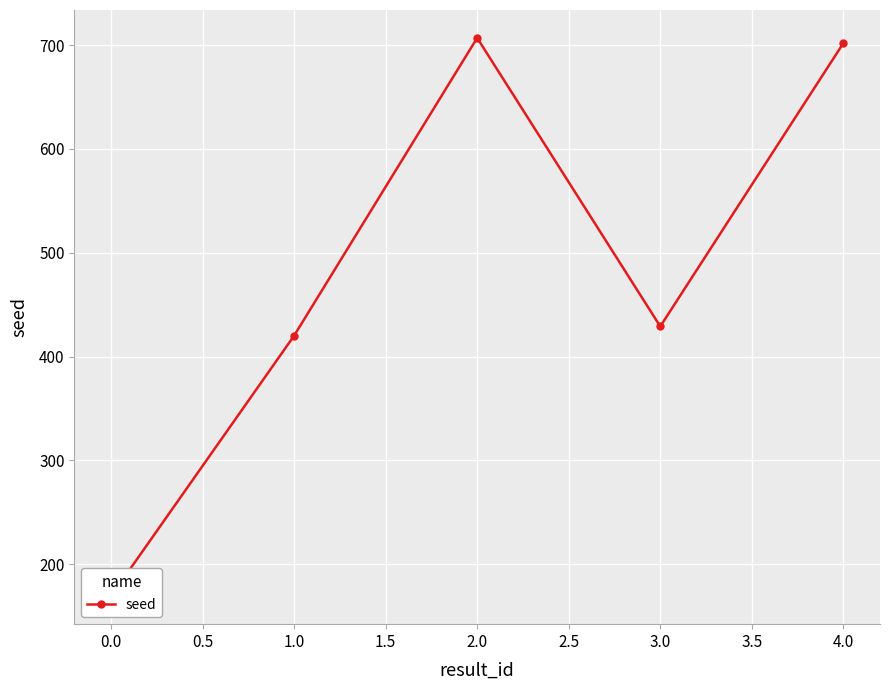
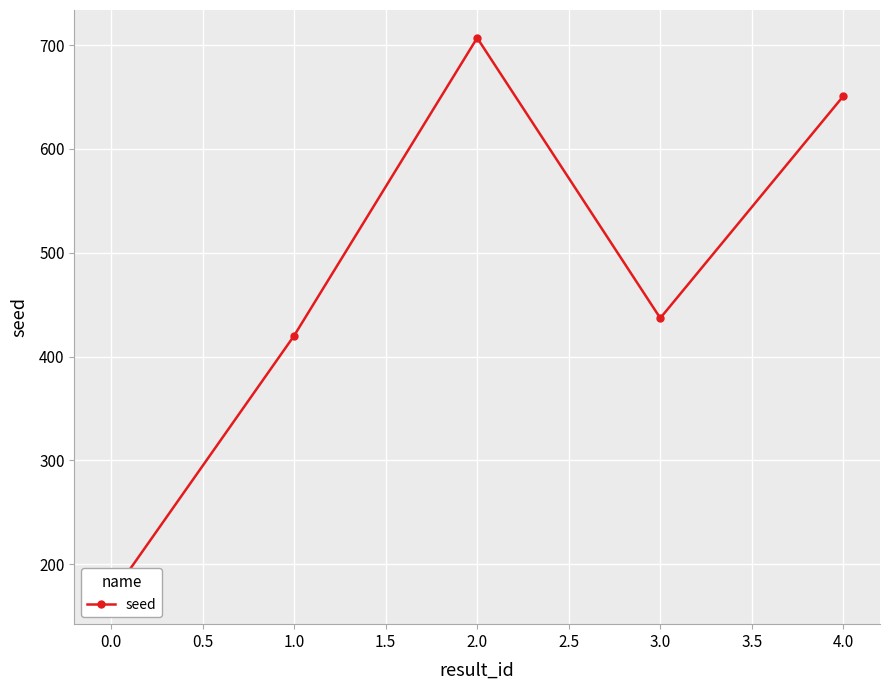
3.0: 429 -> 437
4.0: 702 -> 651
